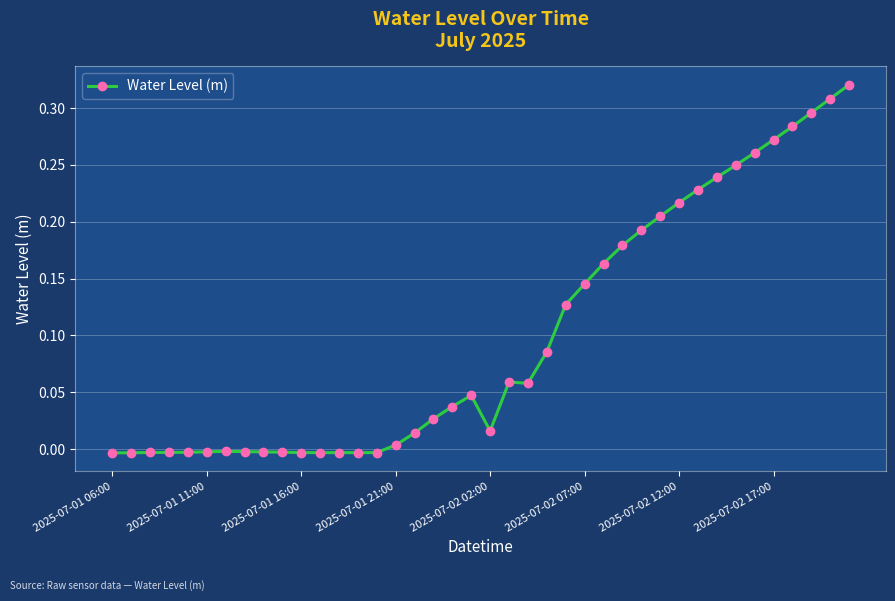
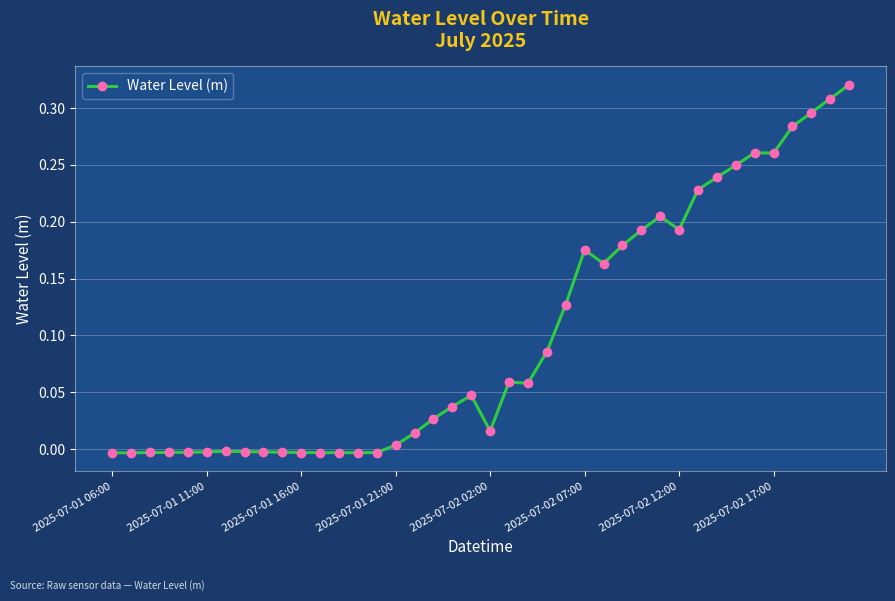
2025-07-02 07:00: 0.145 -> 0.175
2025-07-02 12:00: 0.217 -> 0.193
2025-07-02 17:00: 0.272 -> 0.260
